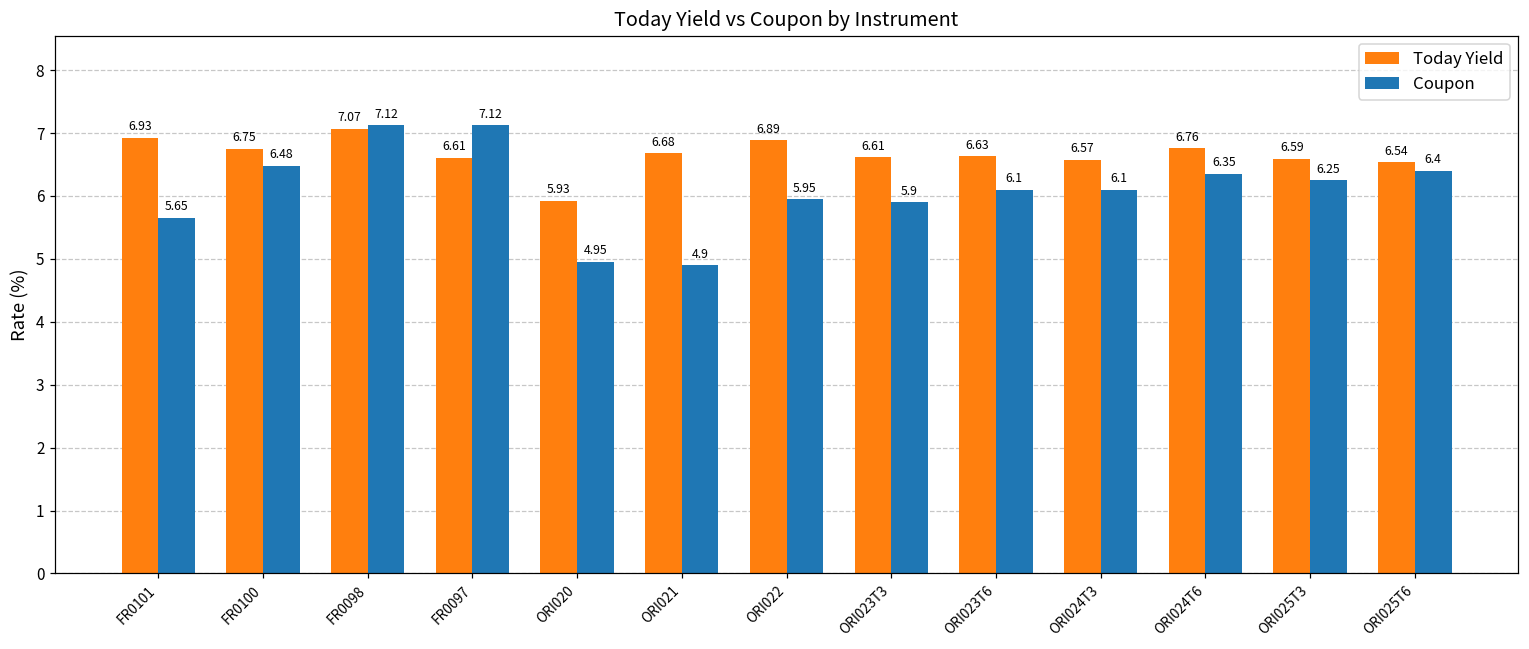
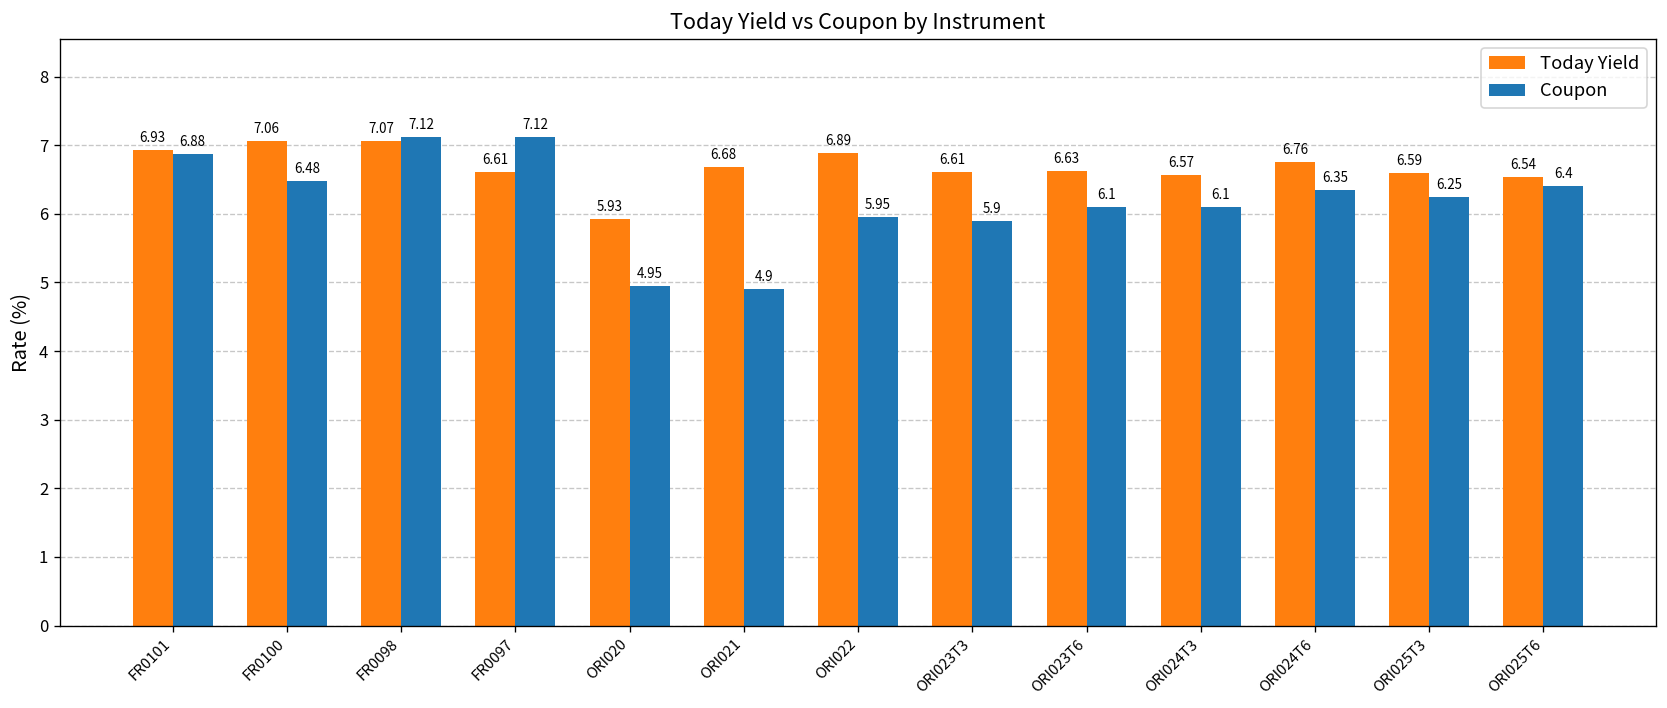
Coupon, FR0101: 5.65 -> 6.88
Today Yield, FR0100: 6.75 -> 7.06
